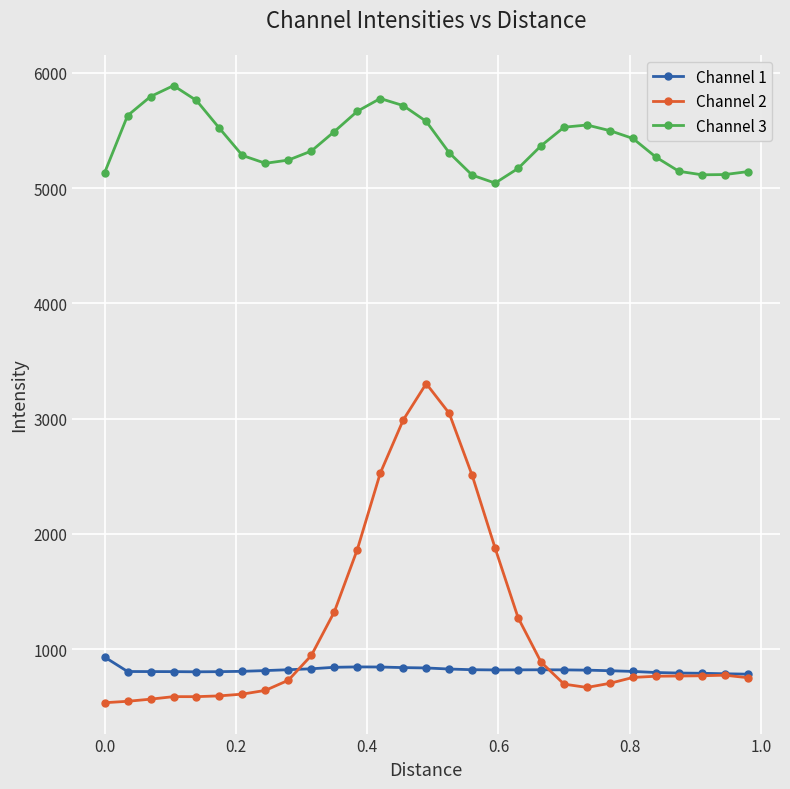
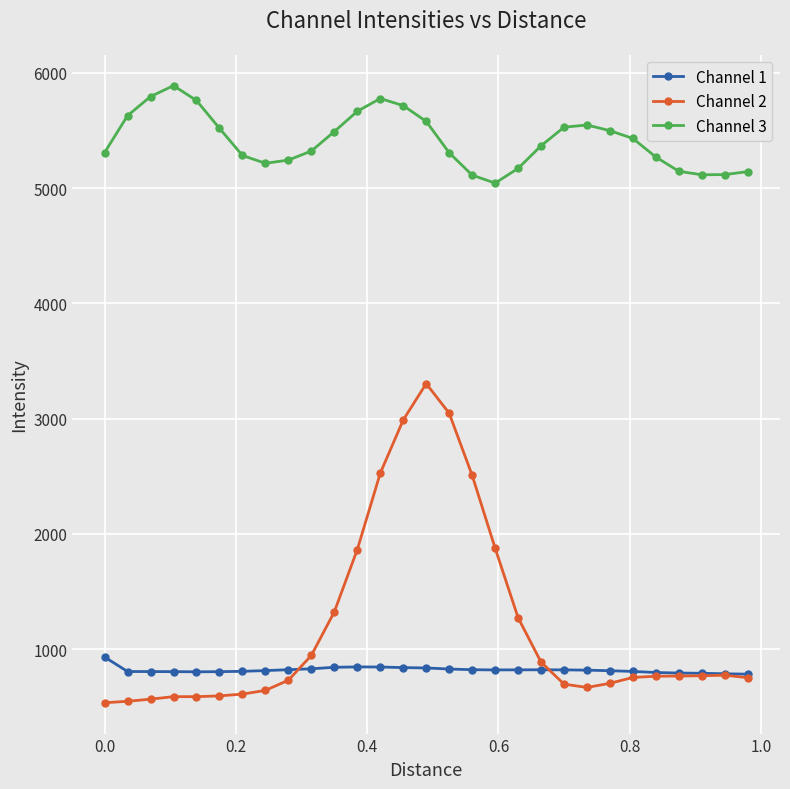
Channel 3, 0.0: 5130 -> 5310
